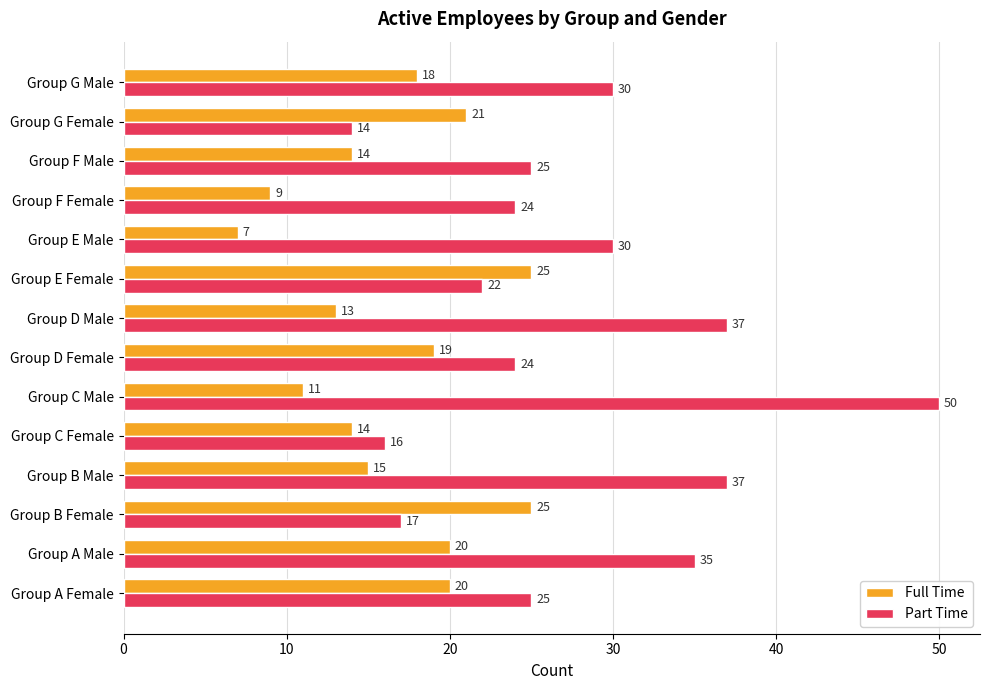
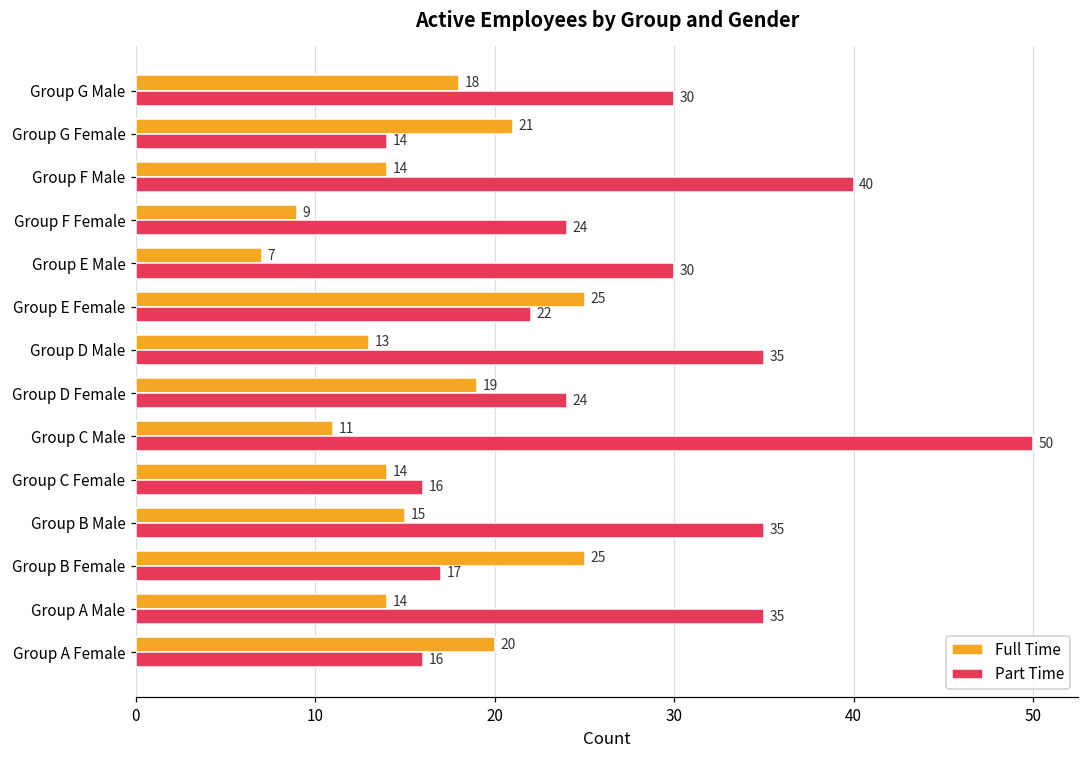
Part Time, Group F Male: 25 -> 40
Part Time, Group D Male: 37 -> 35
Part Time, Group B Male: 37 -> 35
Full Time, Group A Male: 20 -> 14
Part Time, Group A Female: 25 -> 16
